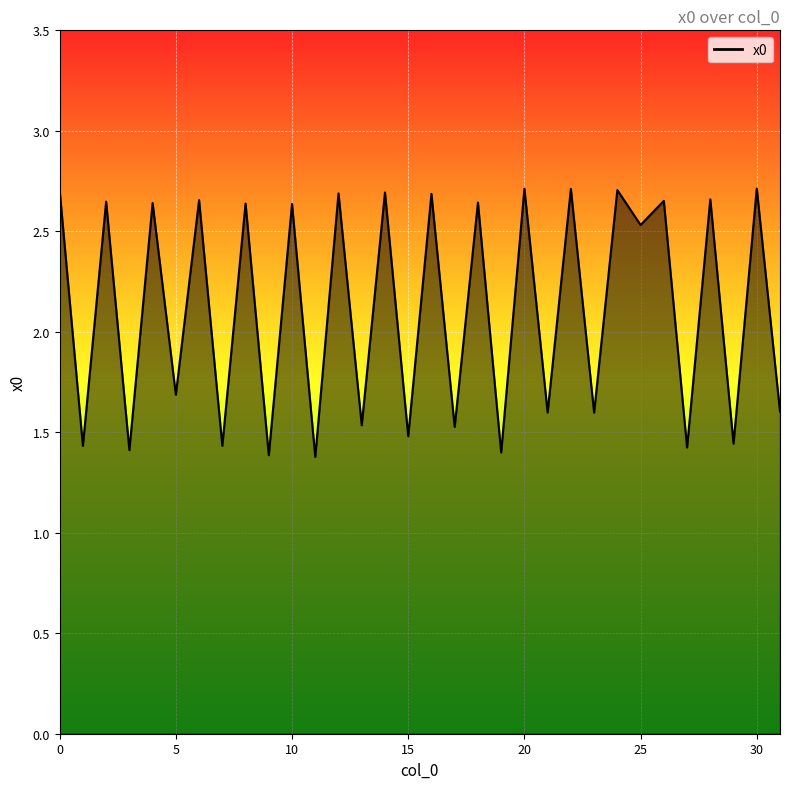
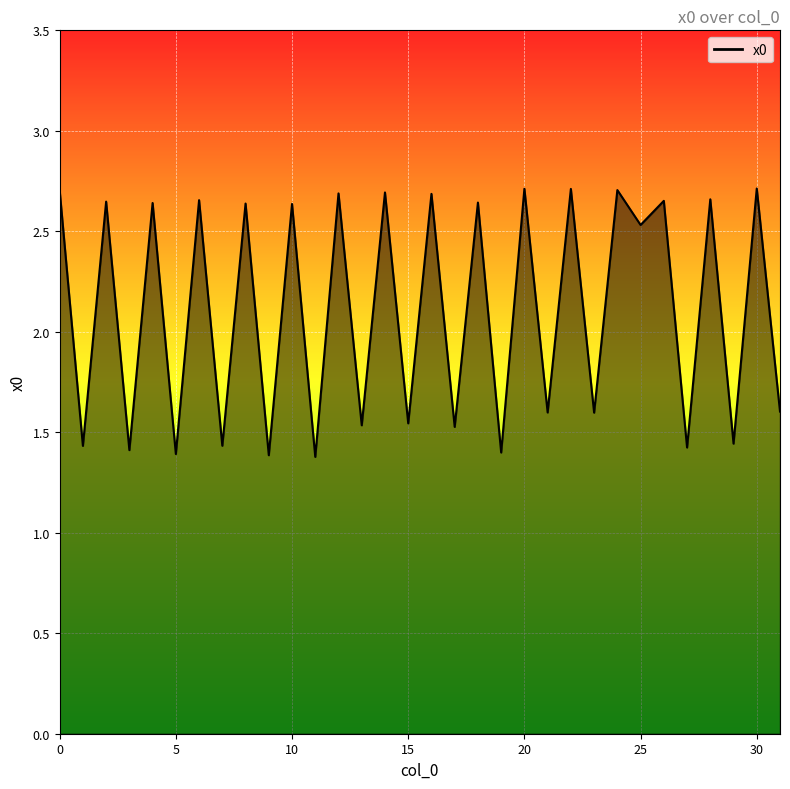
5: 1.69 -> 1.39
15: 1.48 -> 1.54
